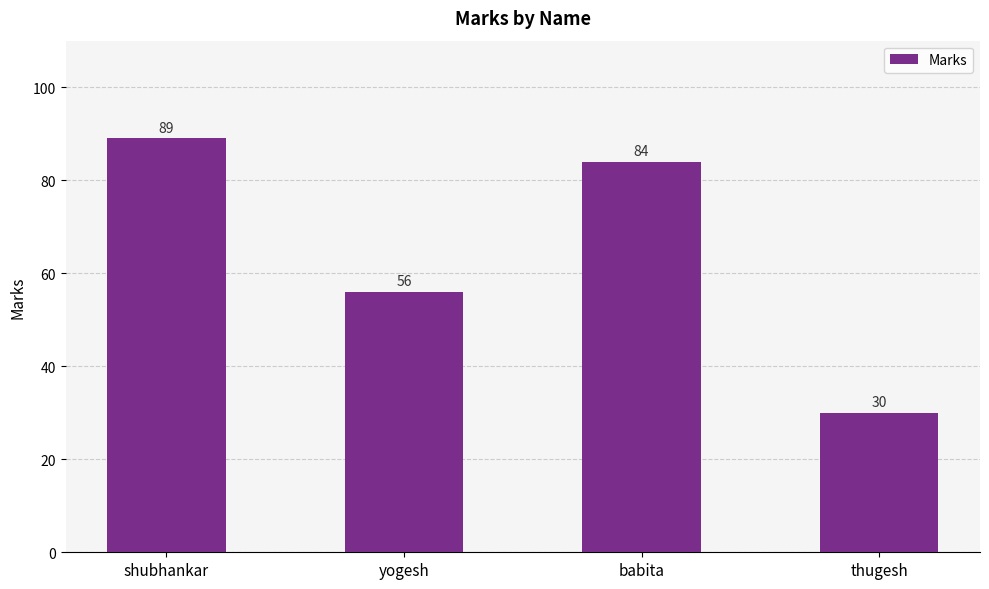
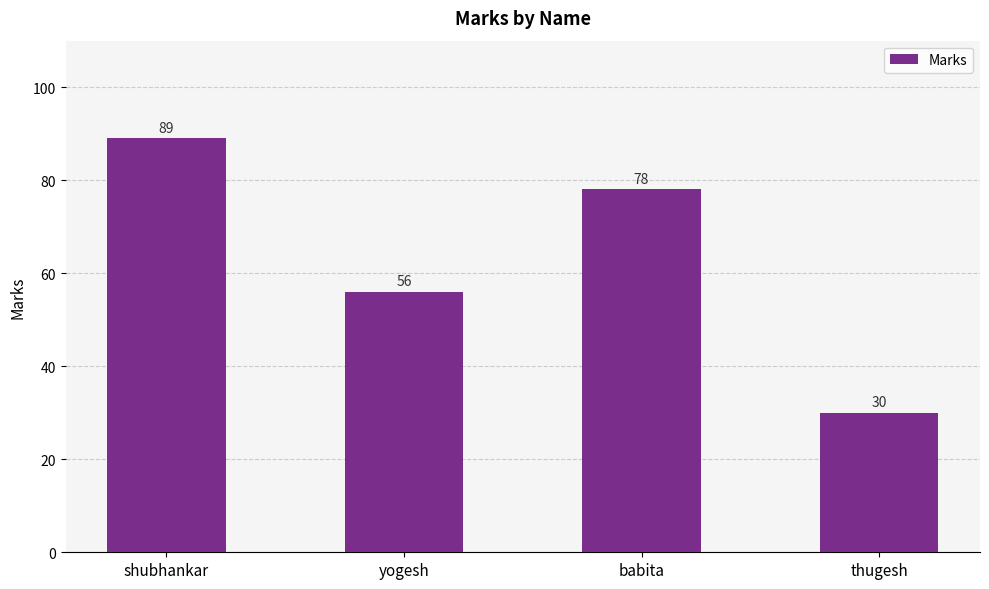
babita: 84 -> 78
